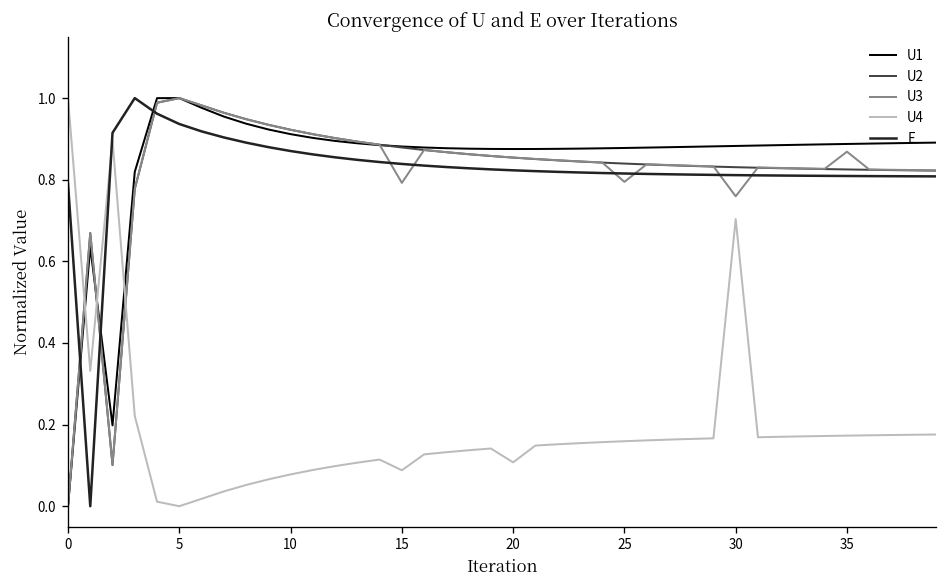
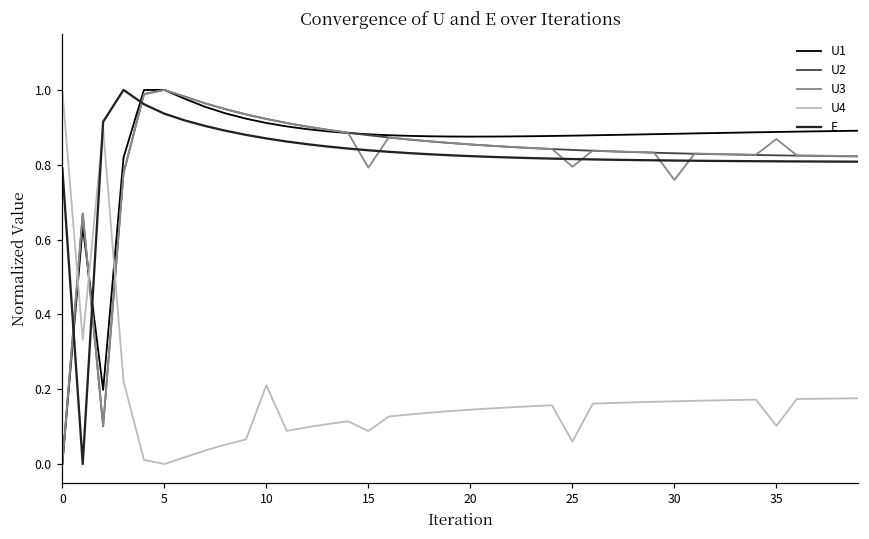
U4, 10: 0.08 -> 0.21
U4, 20: 0.11 -> 0.15
U4, 25: 0.16 -> 0.06
U4, 30: 0.70 -> 0.17
U4, 35: 0.17 -> 0.10
